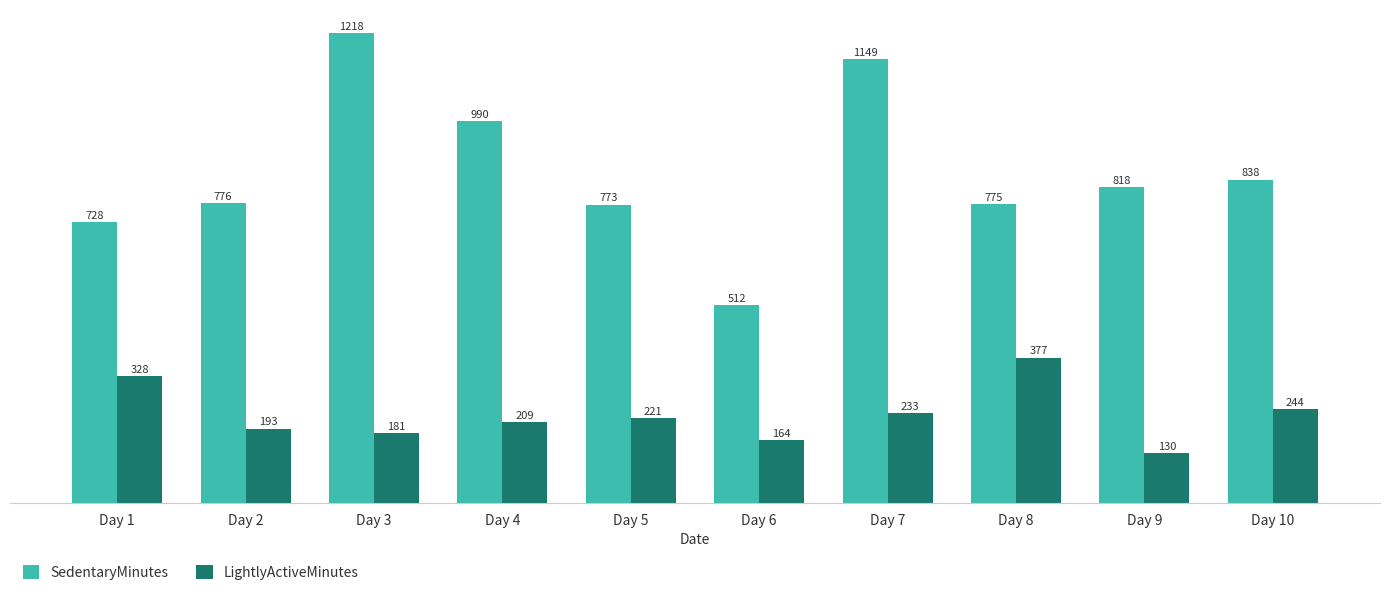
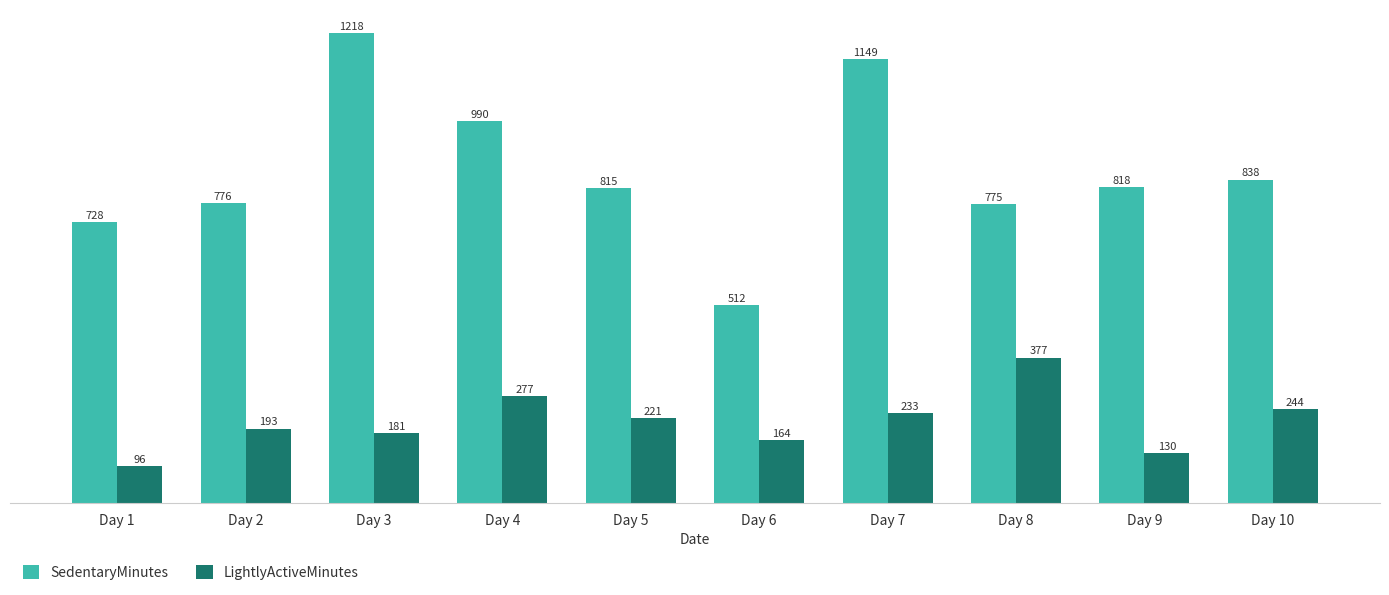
LightlyActiveMinutes, Day 1: 328 -> 96
LightlyActiveMinutes, Day 4: 209 -> 277
SedentaryMinutes, Day 5: 773 -> 815
